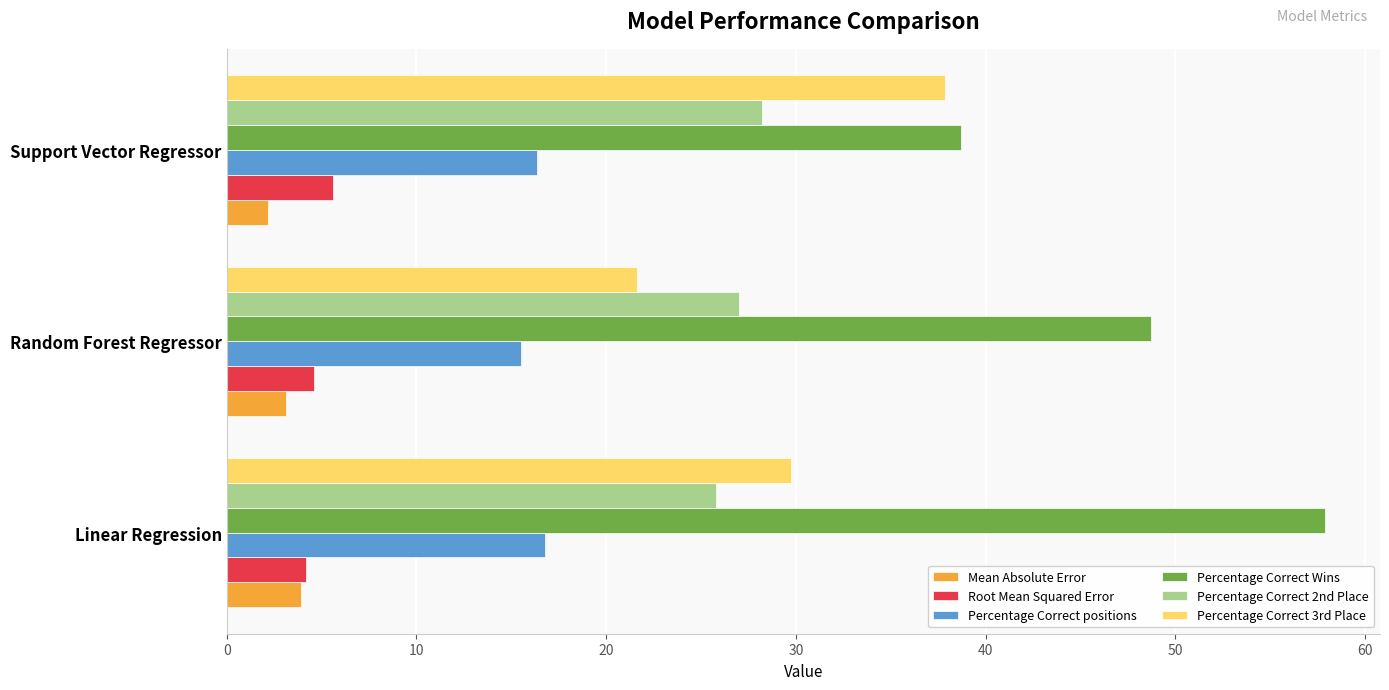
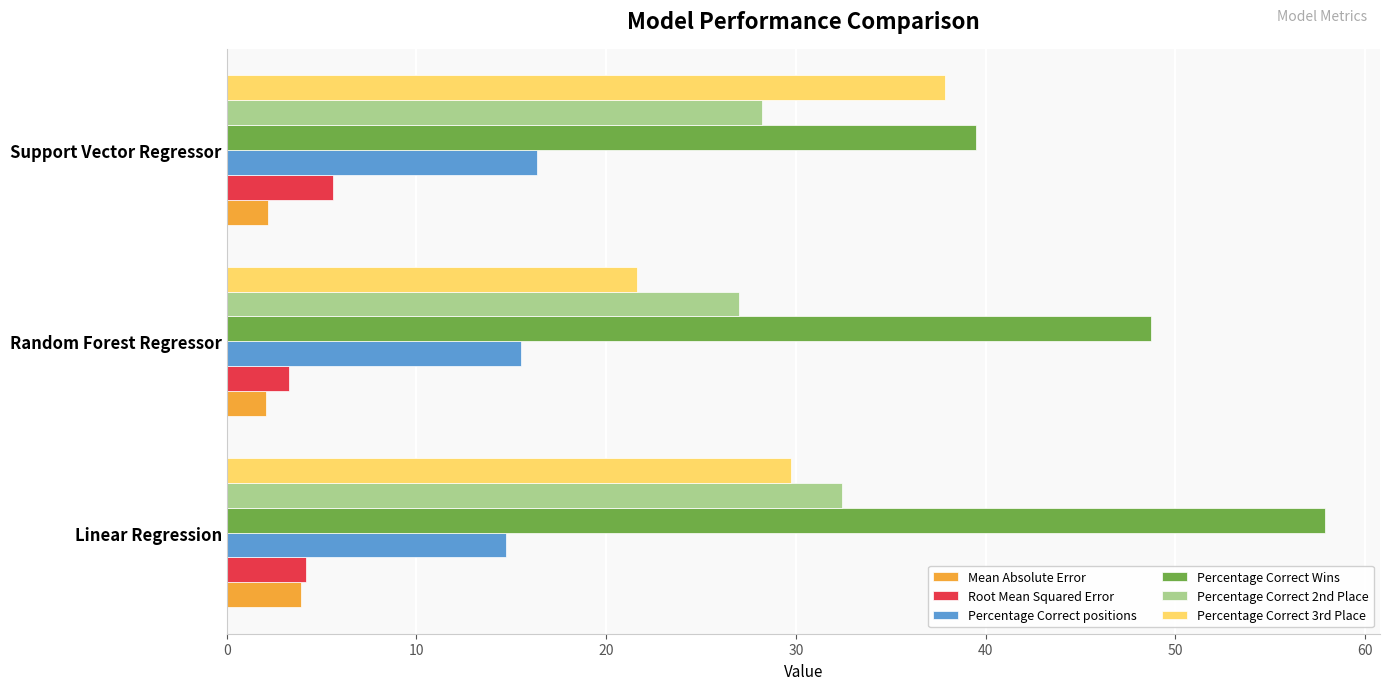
Percentage Correct Wins, Support Vector Regressor: 38.7 -> 39.5
Root Mean Squared Error, Random Forest Regressor: 4.6 -> 3.3
Mean Absolute Error, Random Forest Regressor: 3.1 -> 2.1
Percentage Correct 2nd Place, Linear Regression: 25.8 -> 32.4
Percentage Correct positions, Linear Regression: 16.8 -> 14.7
